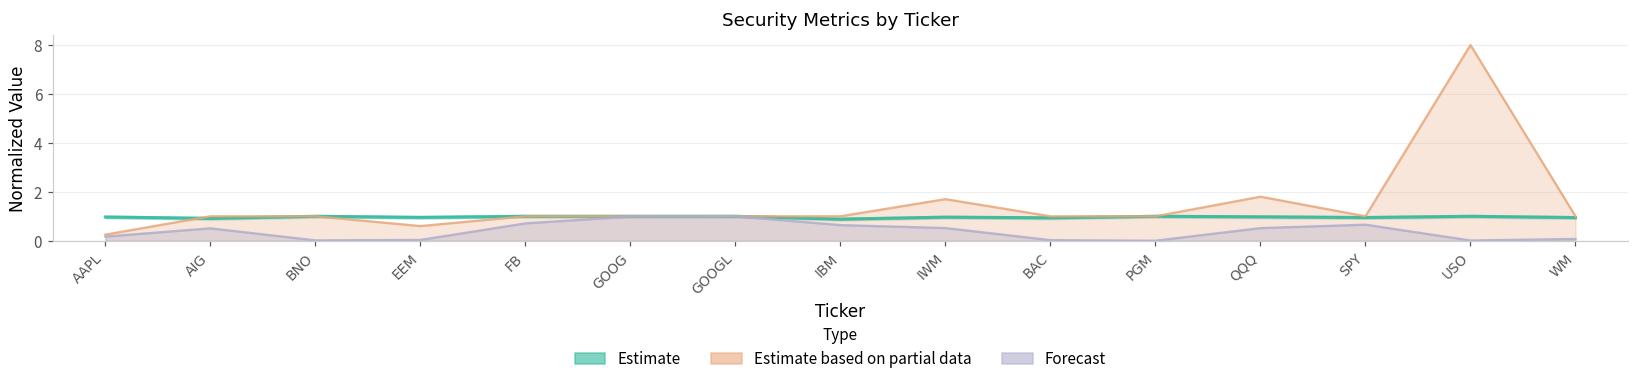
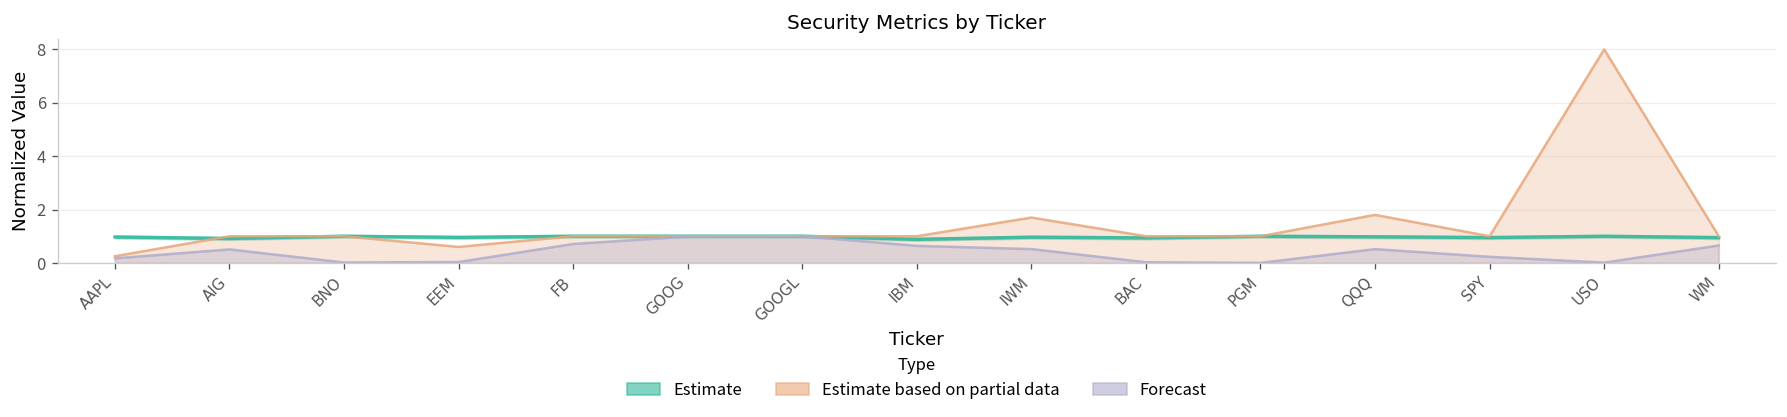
Forecast, SPY: 0.7 -> 0.2
Forecast, WM: 0.1 -> 0.7
